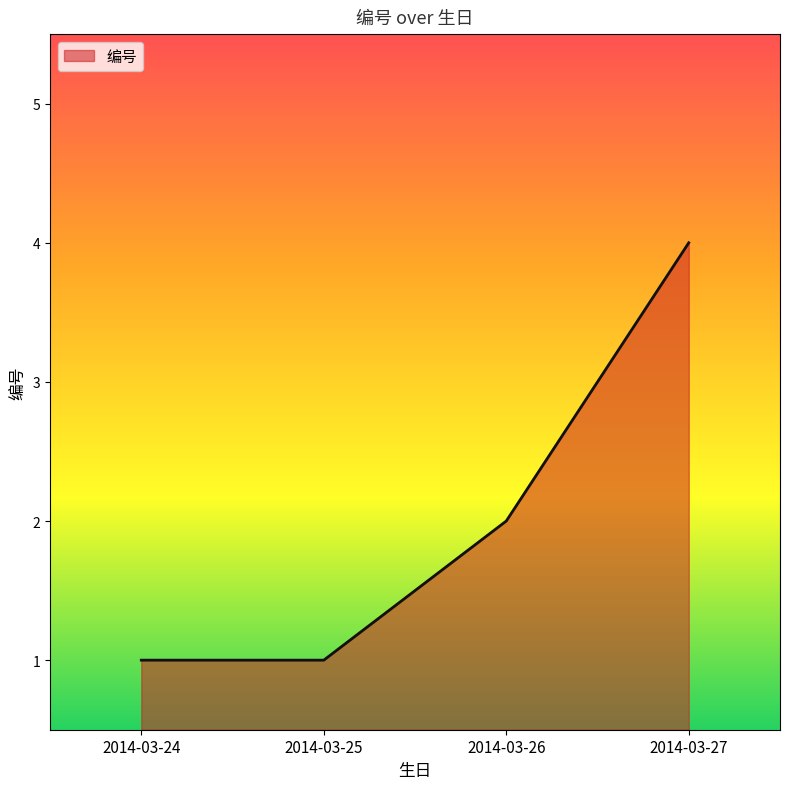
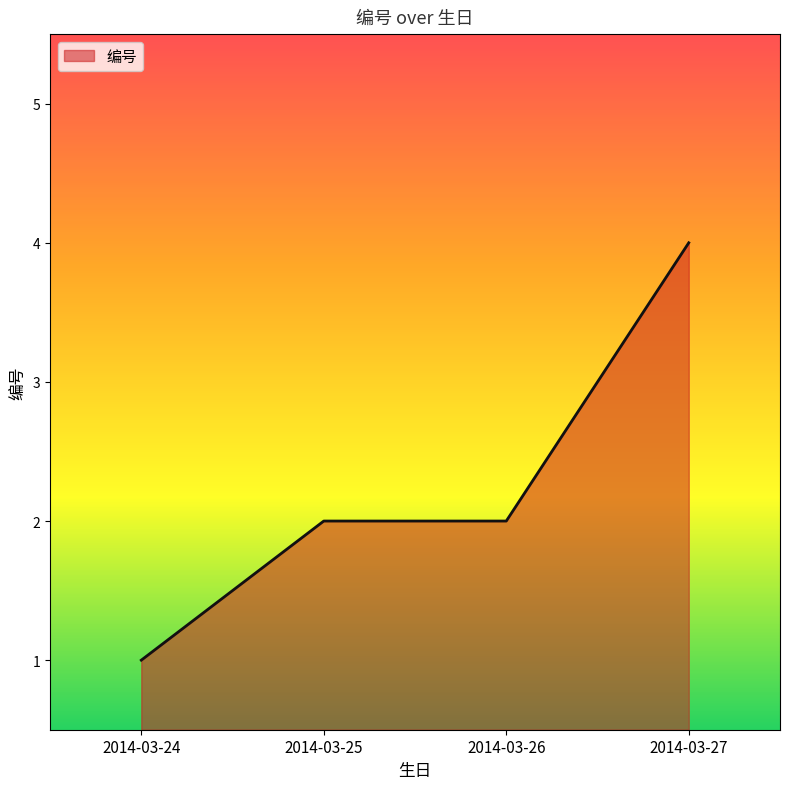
2014-03-25: 1 -> 2
